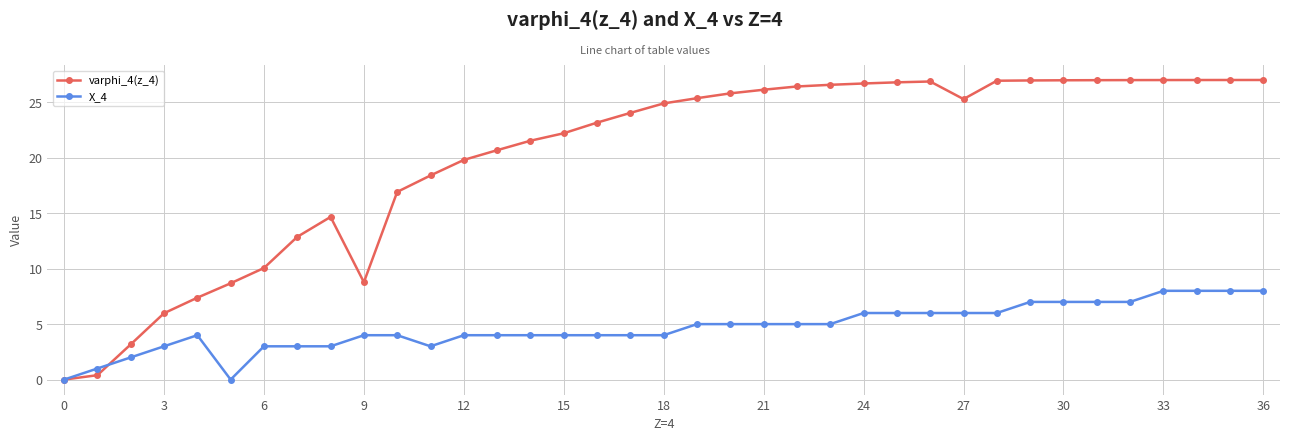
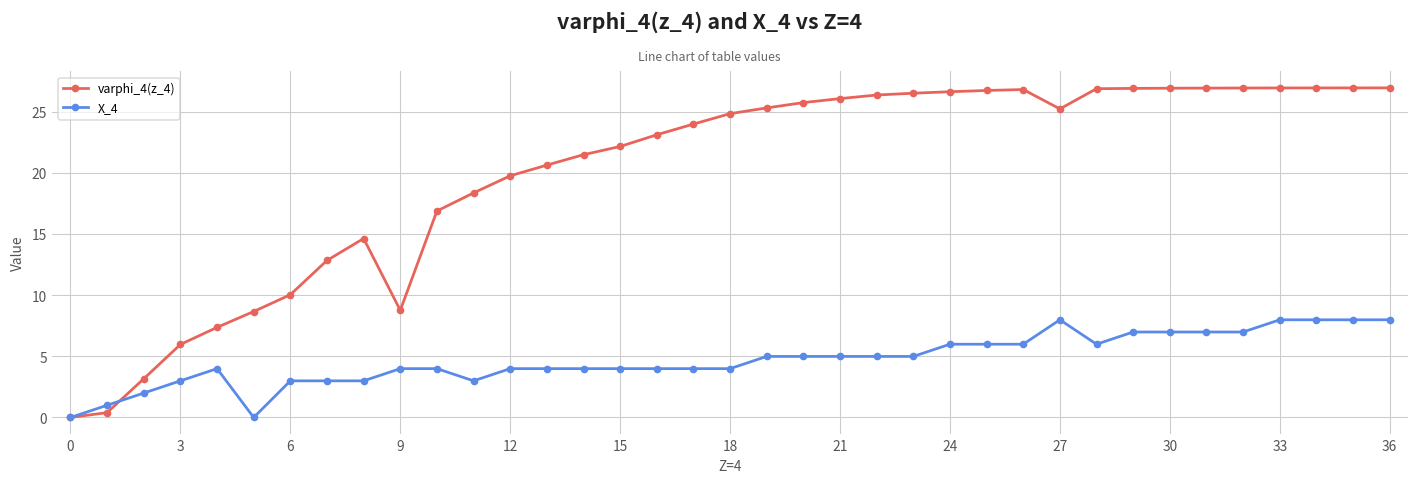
X_4, 27: 6 -> 8
